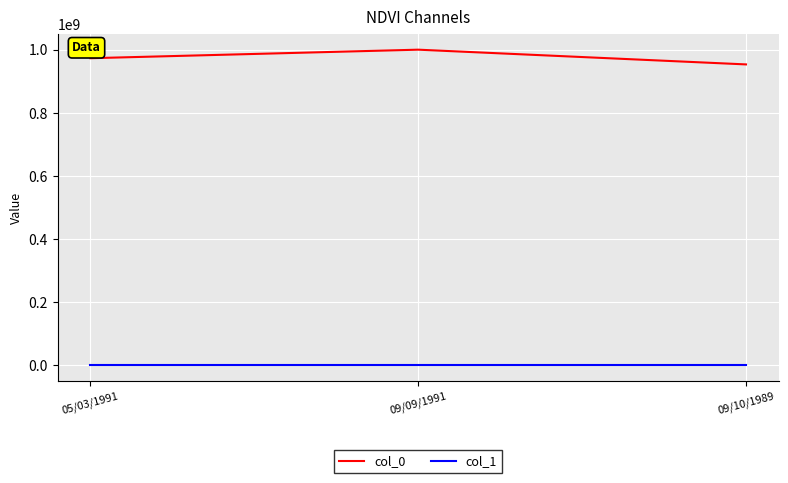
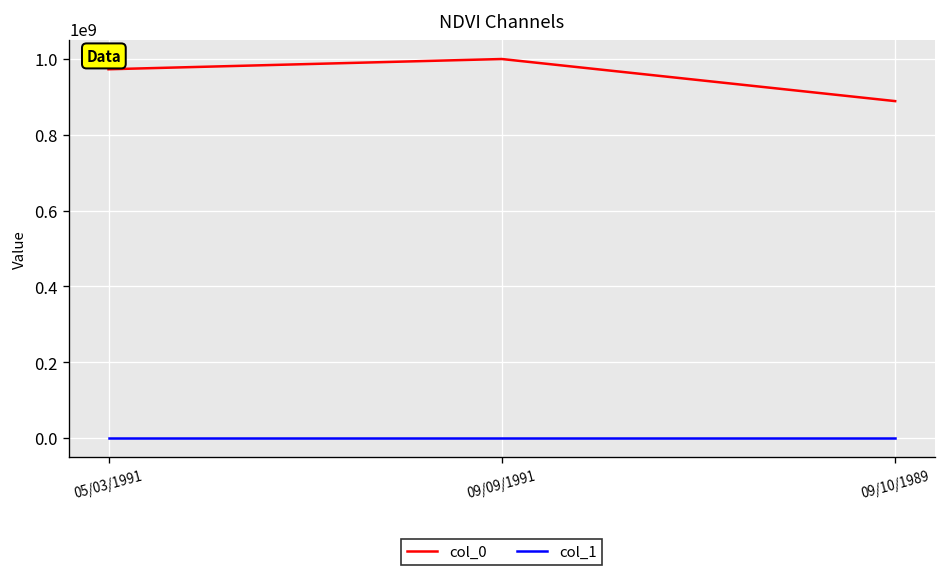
col_0, 09/10/1989: 950000000 -> 890000000
